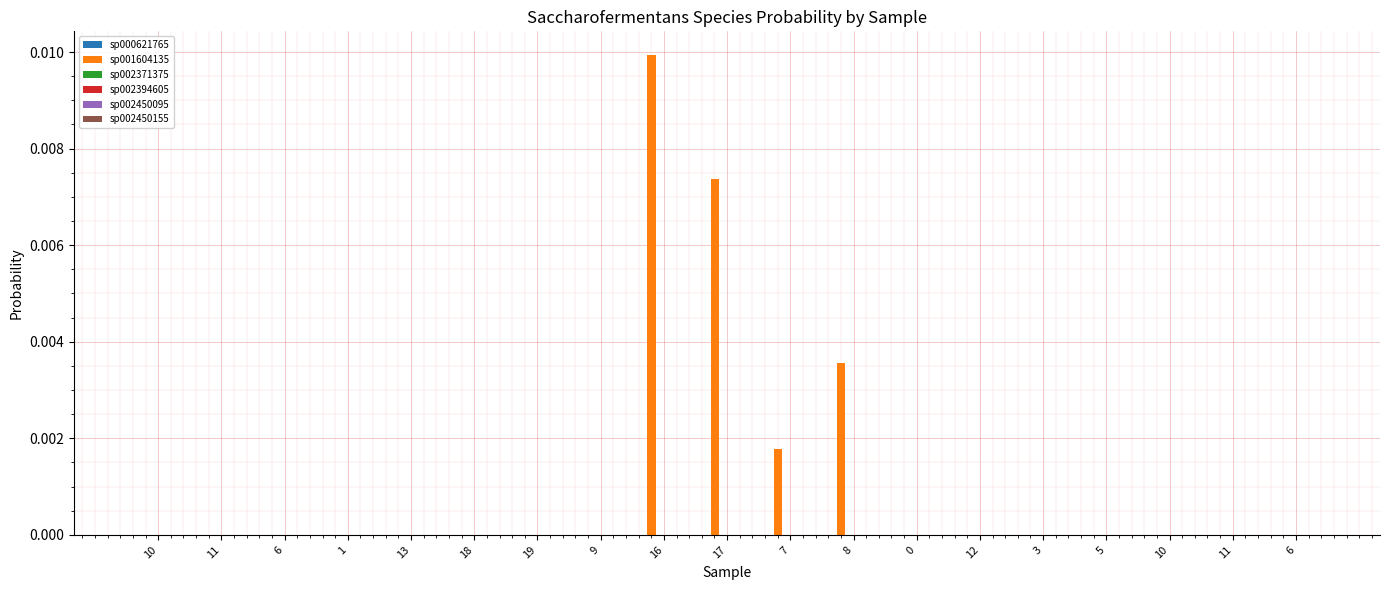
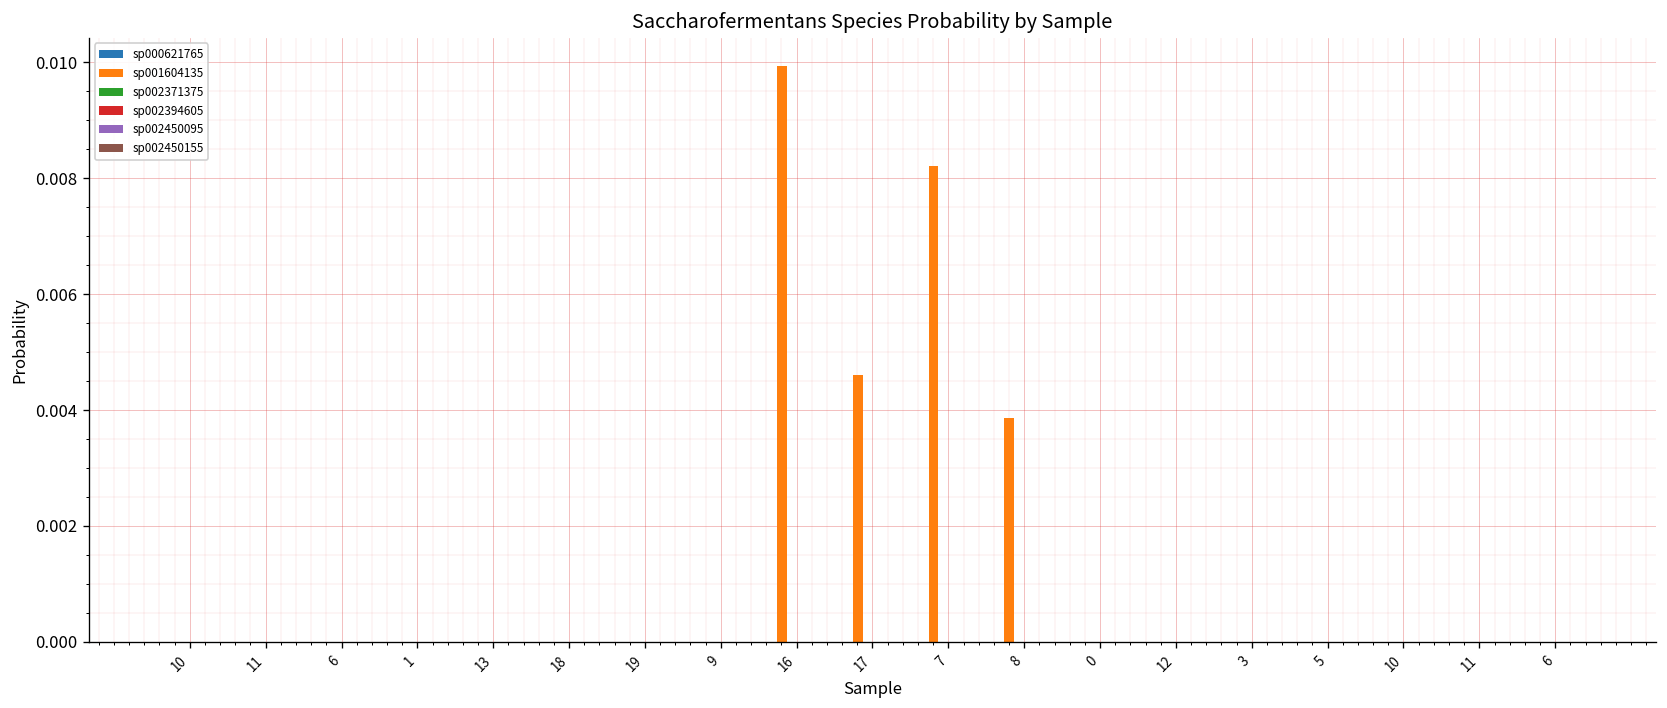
sp001604135, 17: 0.0074 -> 0.0046
sp001604135, 7: 0.0018 -> 0.0082
sp001604135, 8: 0.0036 -> 0.0039
